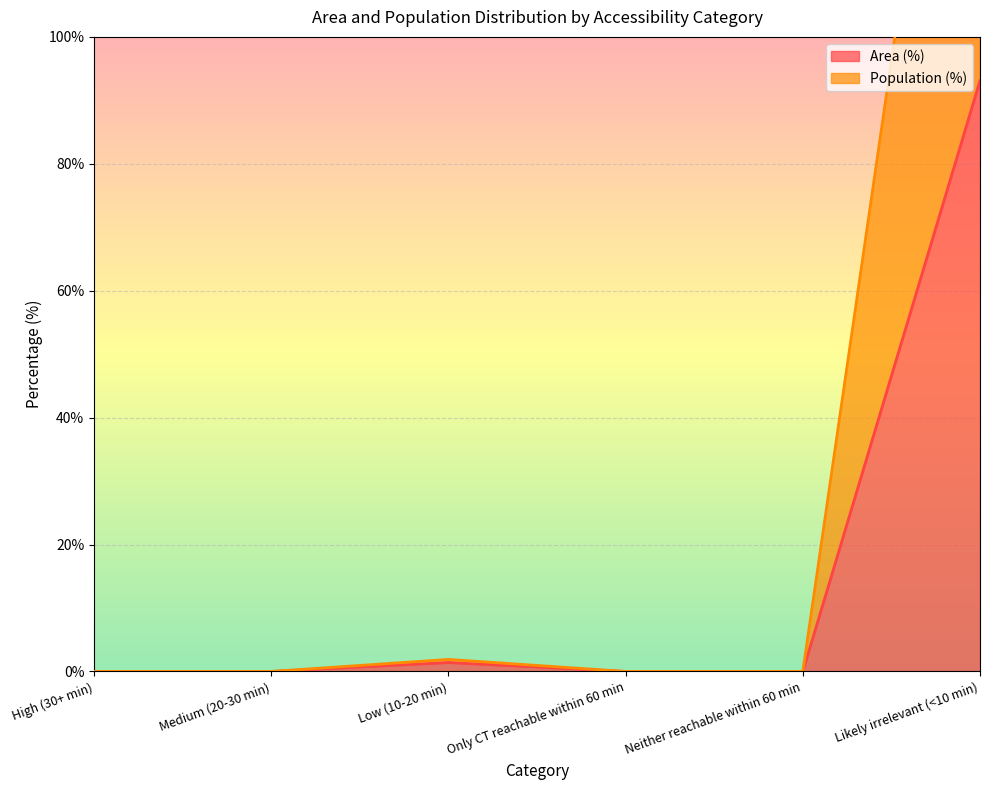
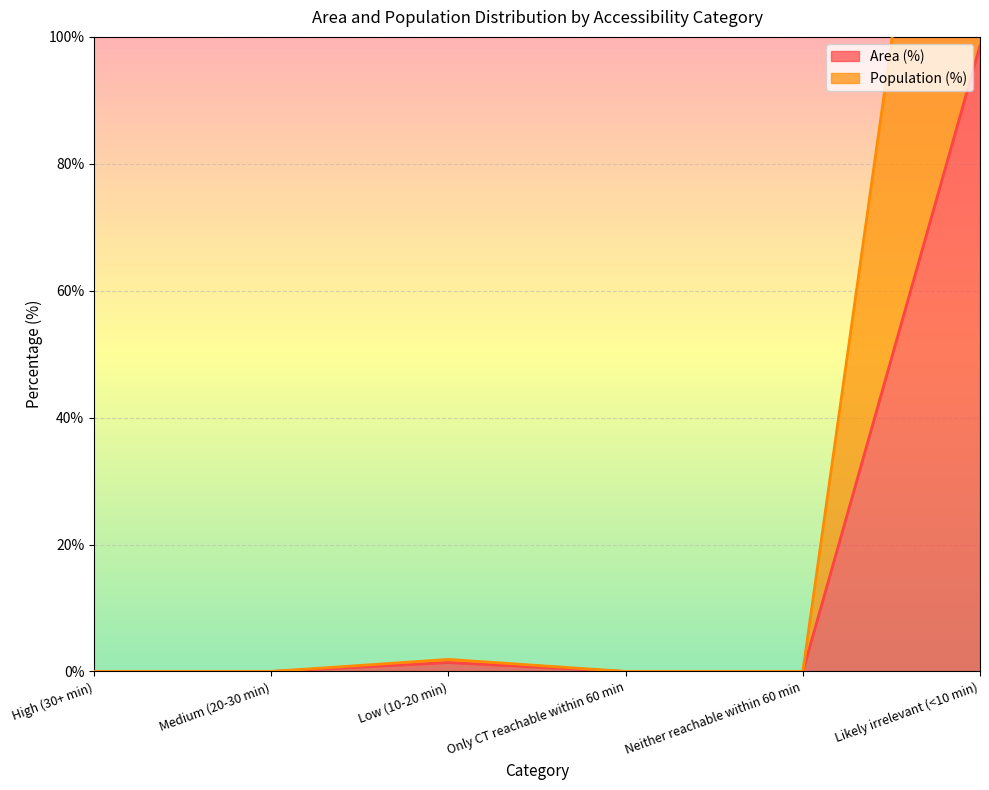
Area (%), Likely irrelevant (<10 min): 93% -> 99%
